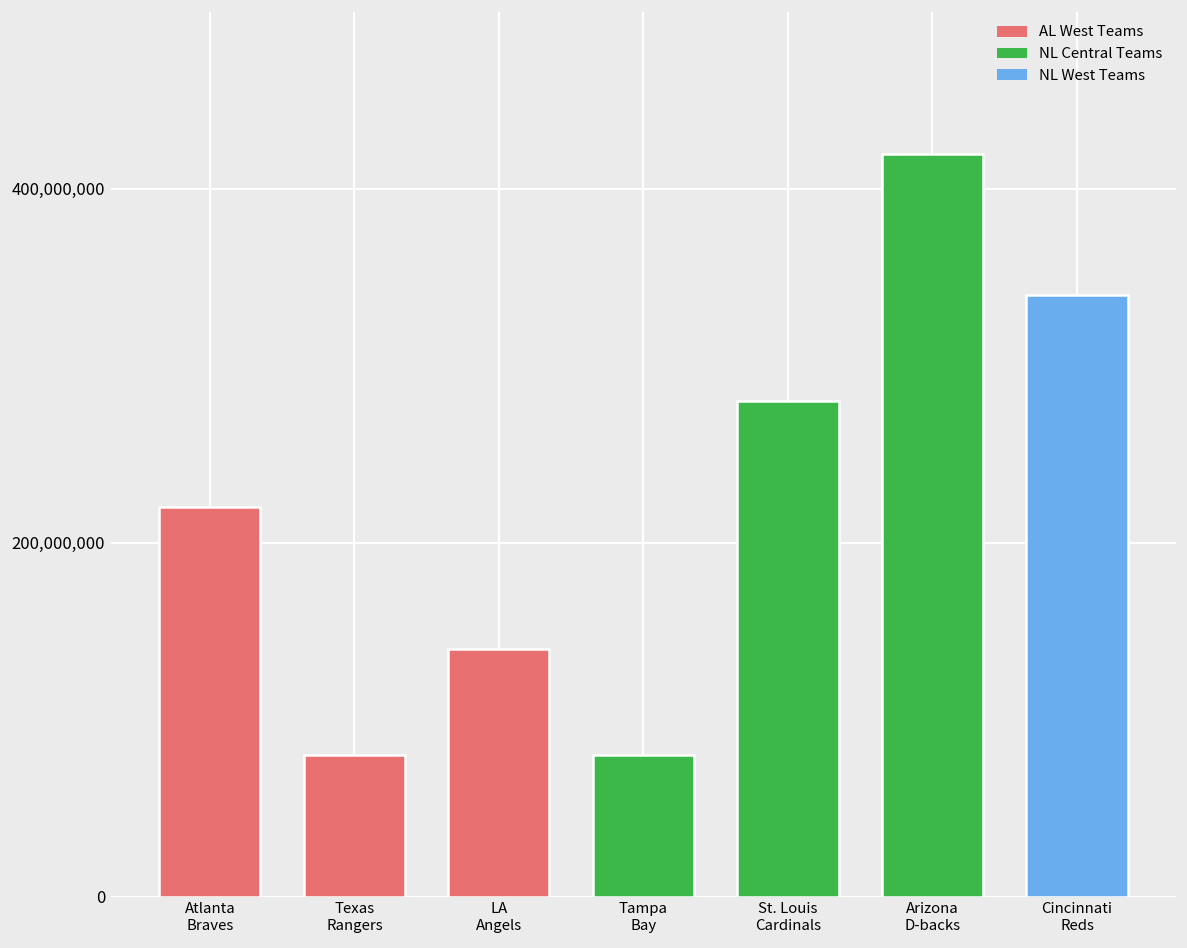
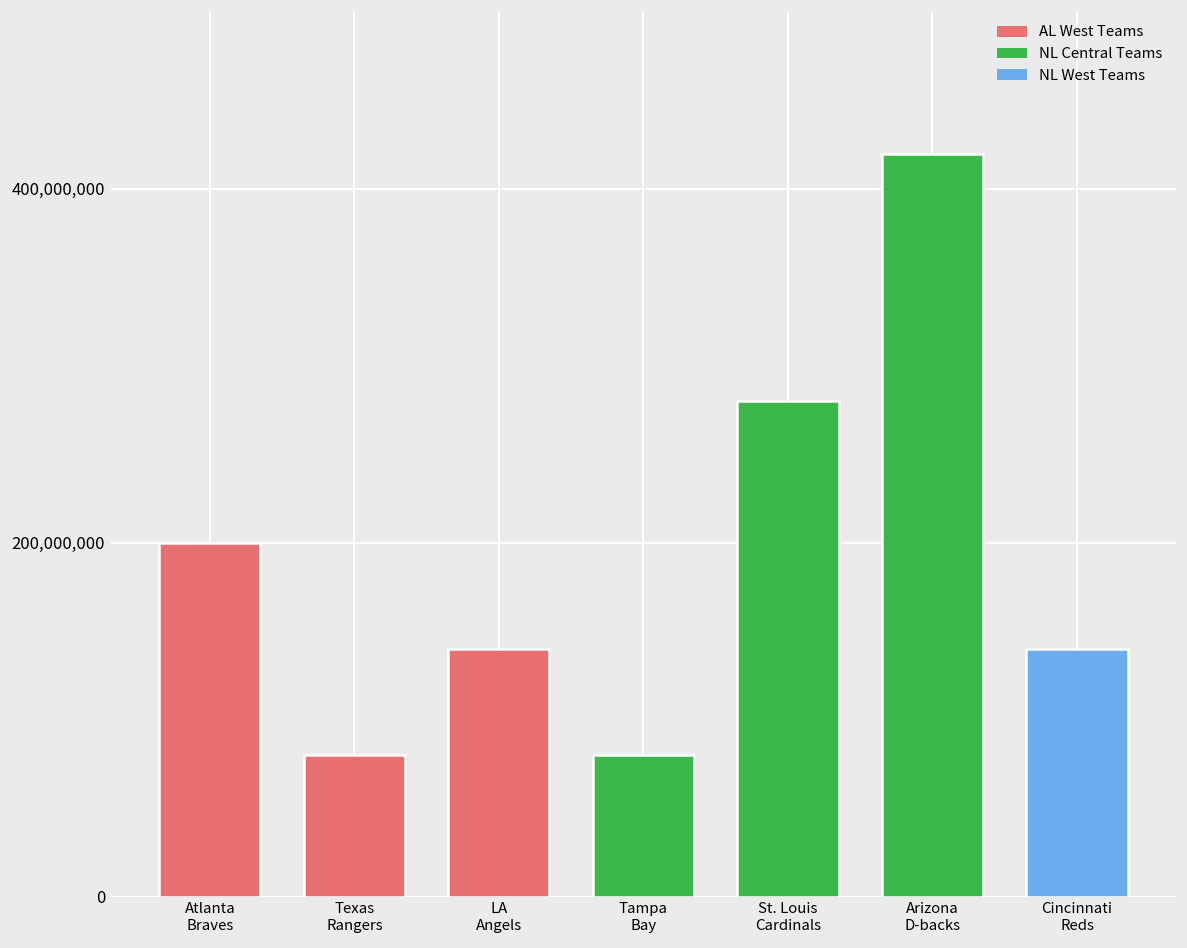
Atlanta Braves: 220,000,000 -> 200,000,000
Cincinnati Reds: 340,000,000 -> 140,000,000
